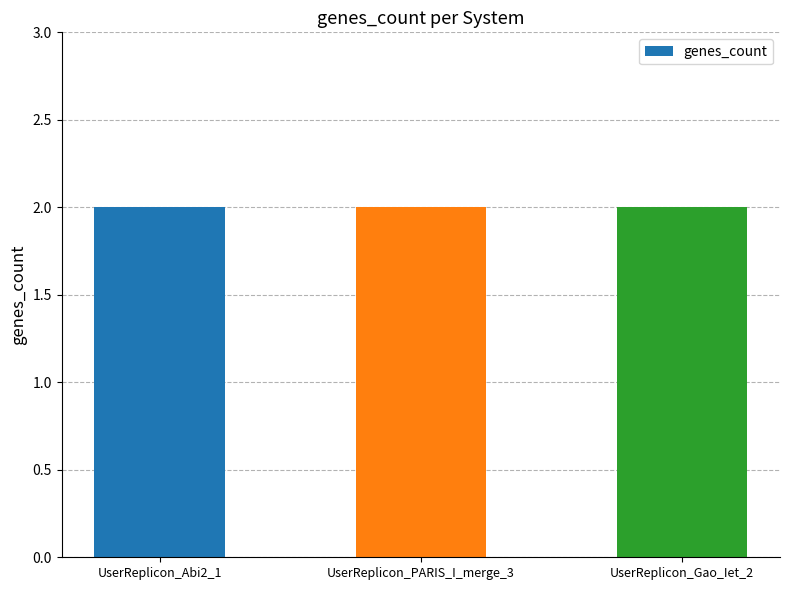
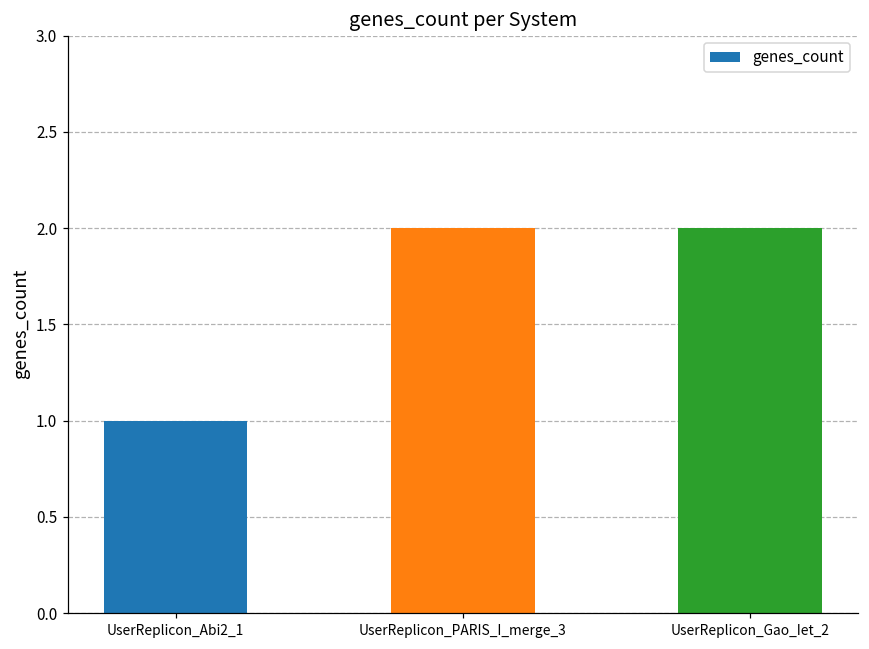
UserReplicon_Abi2_1: 2 -> 1
